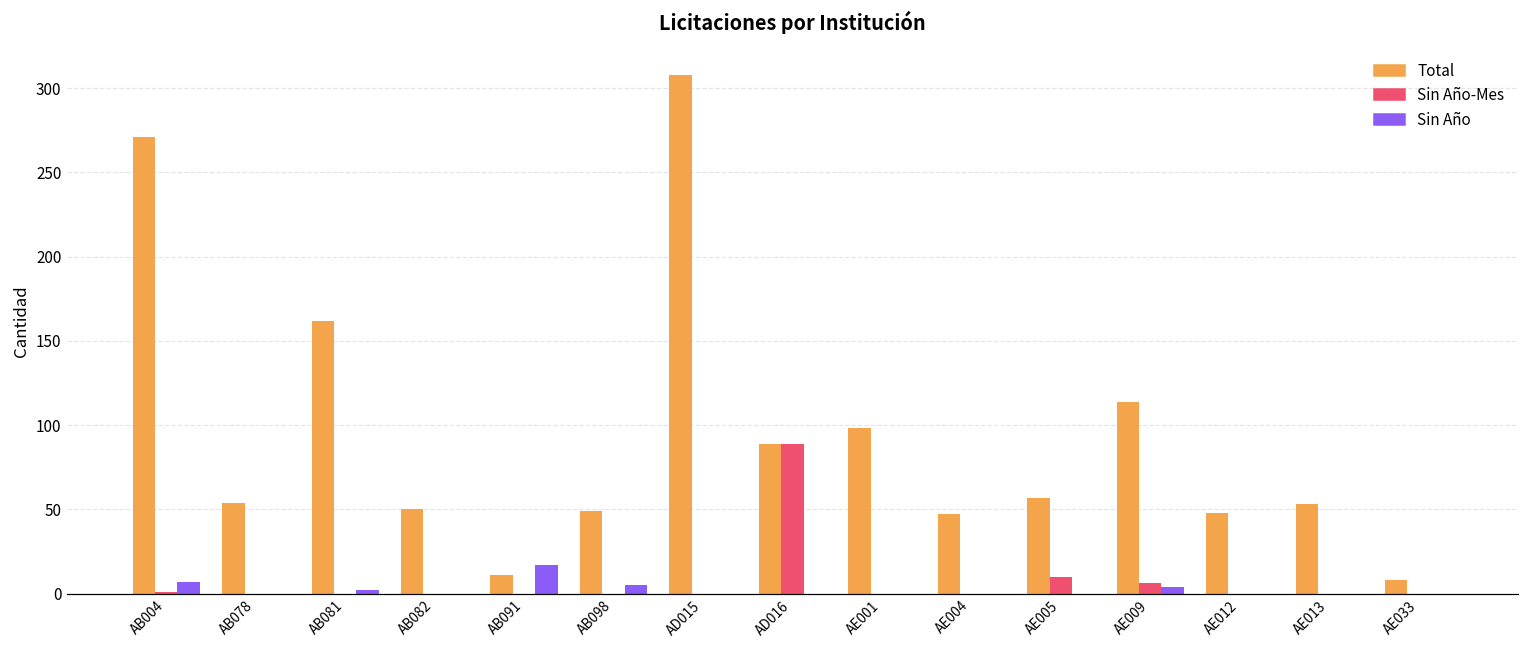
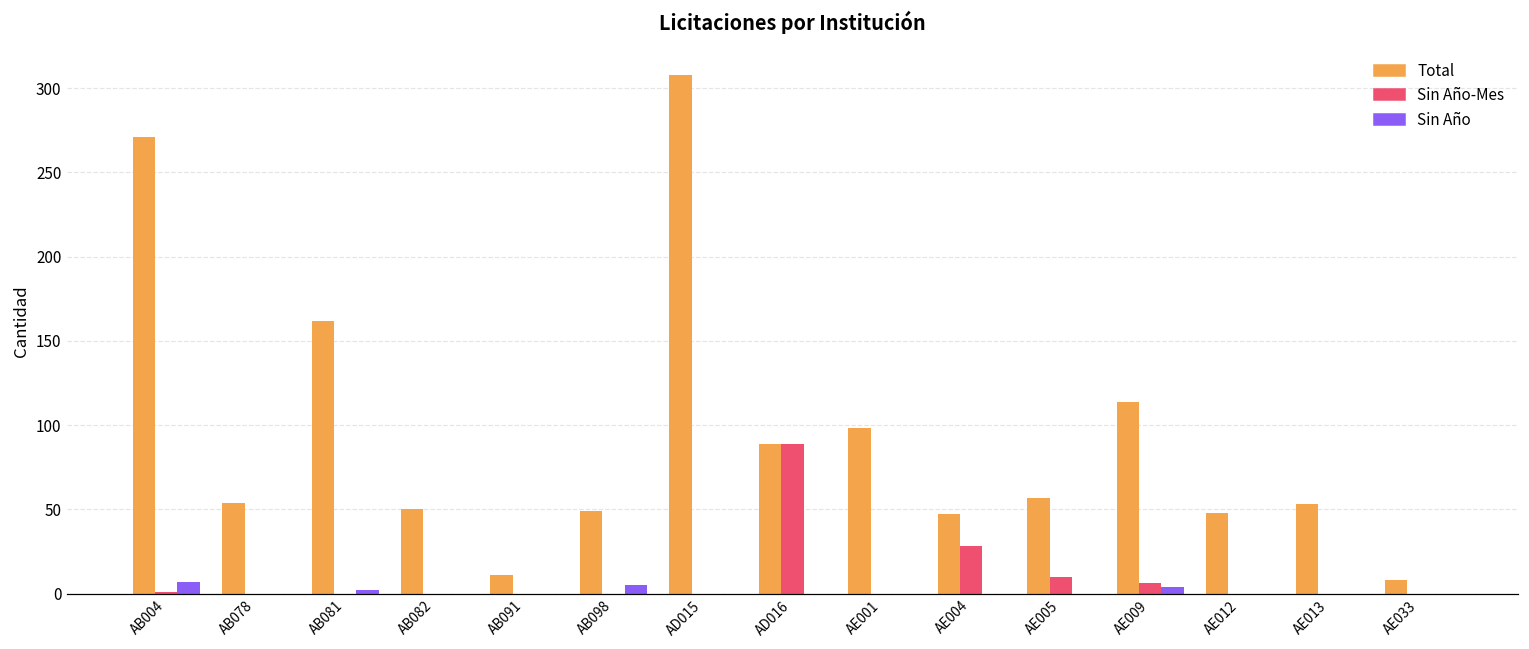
Sin Año, AB091: 17 -> 0
Sin Año-Mes, AE004: 0 -> 28
